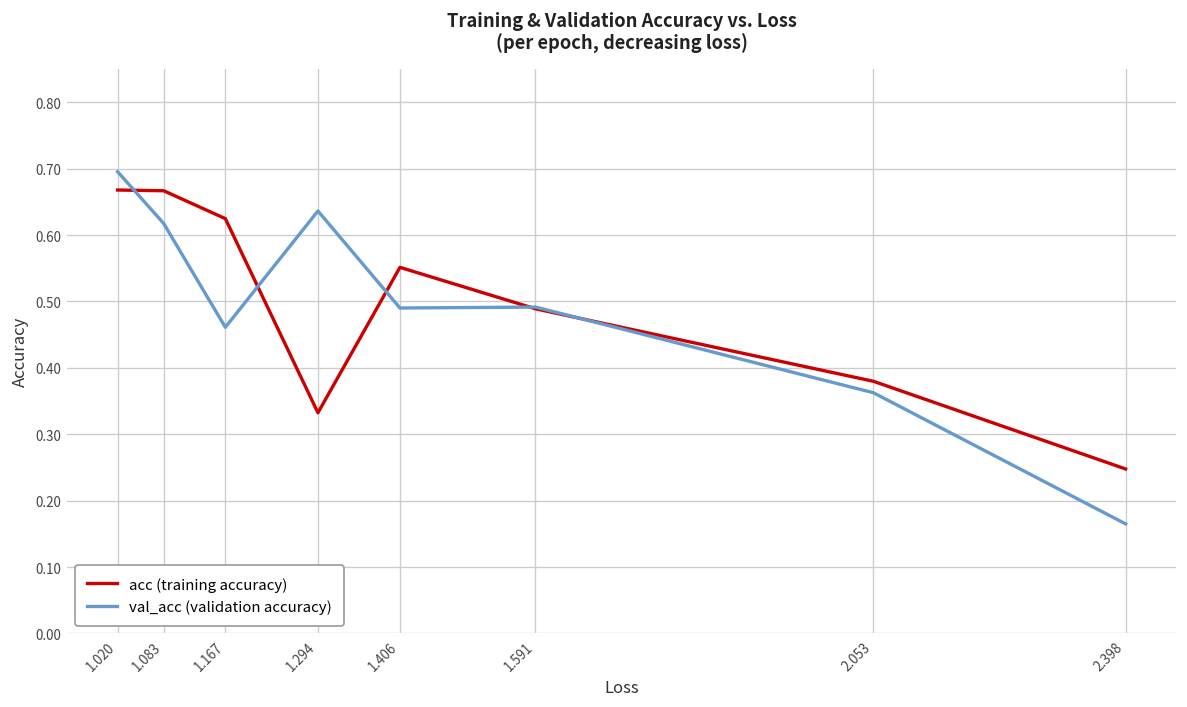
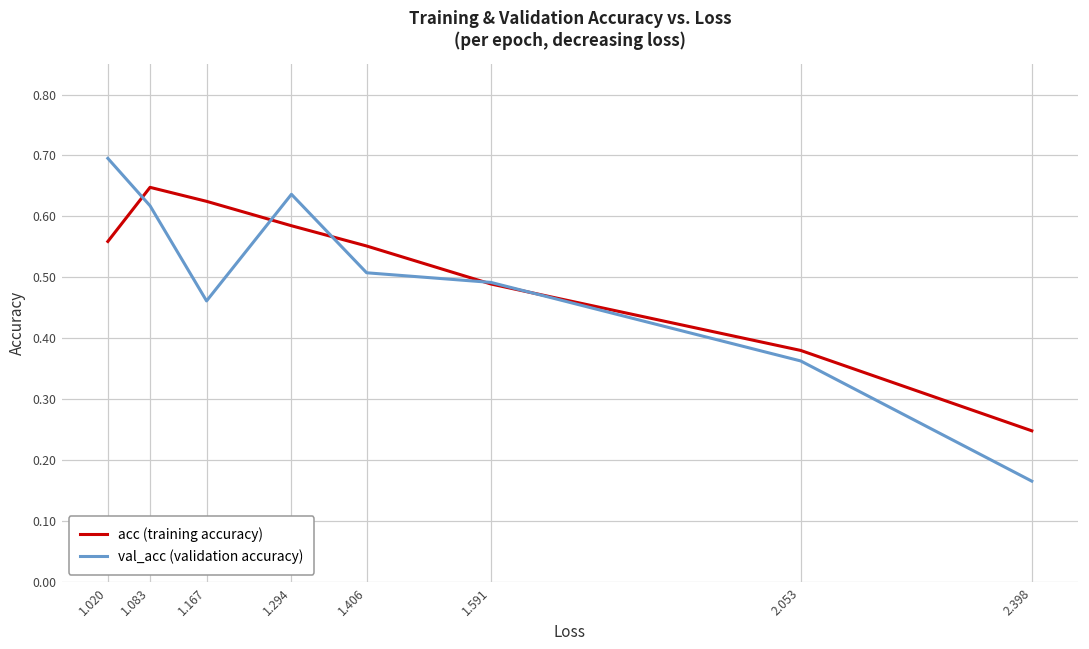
acc (training accuracy), 1.020: 0.67 -> 0.56
acc (training accuracy), 1.083: 0.67 -> 0.65
acc (training accuracy), 1.294: 0.33 -> 0.58
val_acc (validation accuracy), 1.406: 0.49 -> 0.51
